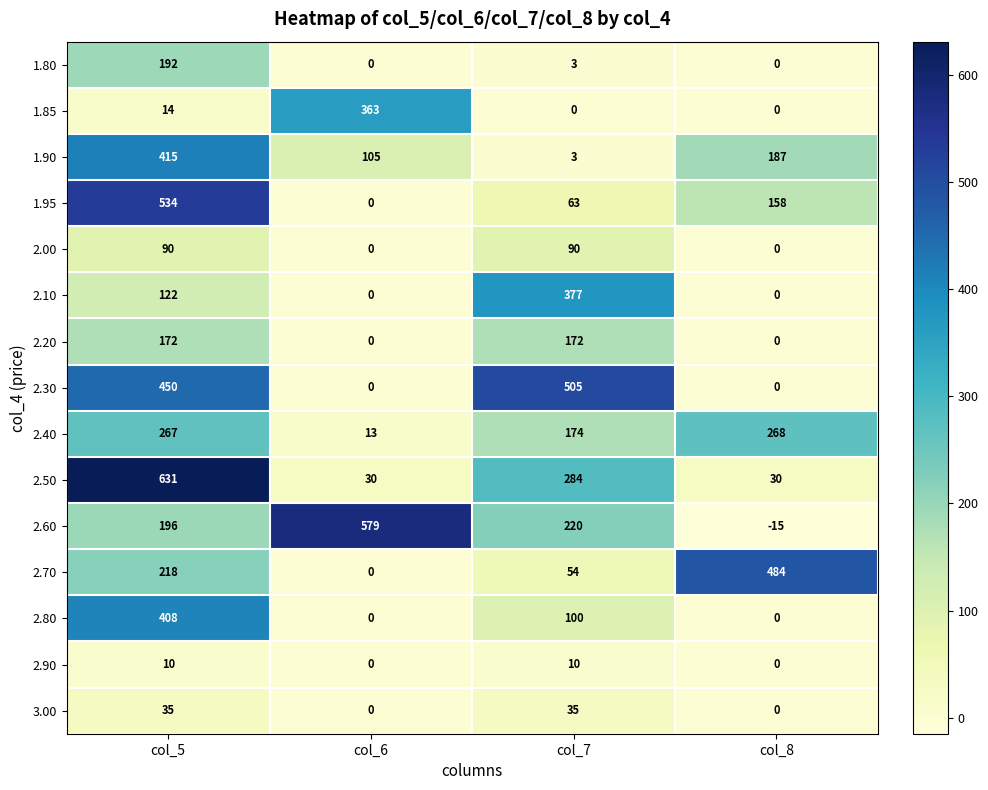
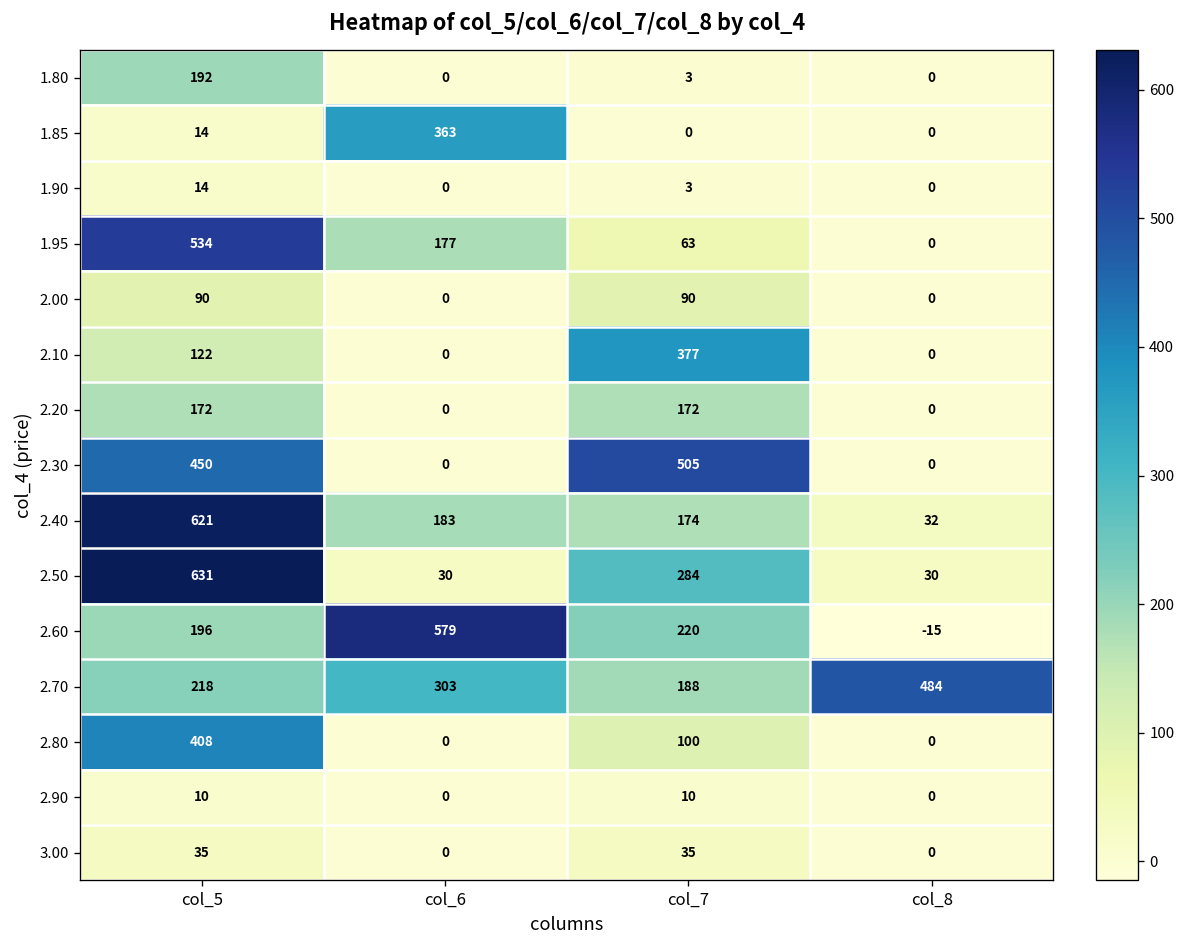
1.90, col_5: 415 -> 14
1.90, col_6: 105 -> 0
1.90, col_8: 187 -> 0
1.95, col_6: 0 -> 177
1.95, col_8: 158 -> 0
2.40, col_5: 267 -> 621
2.40, col_6: 13 -> 183
2.40, col_8: 268 -> 32
2.70, col_6: 0 -> 303
2.70, col_7: 54 -> 188
